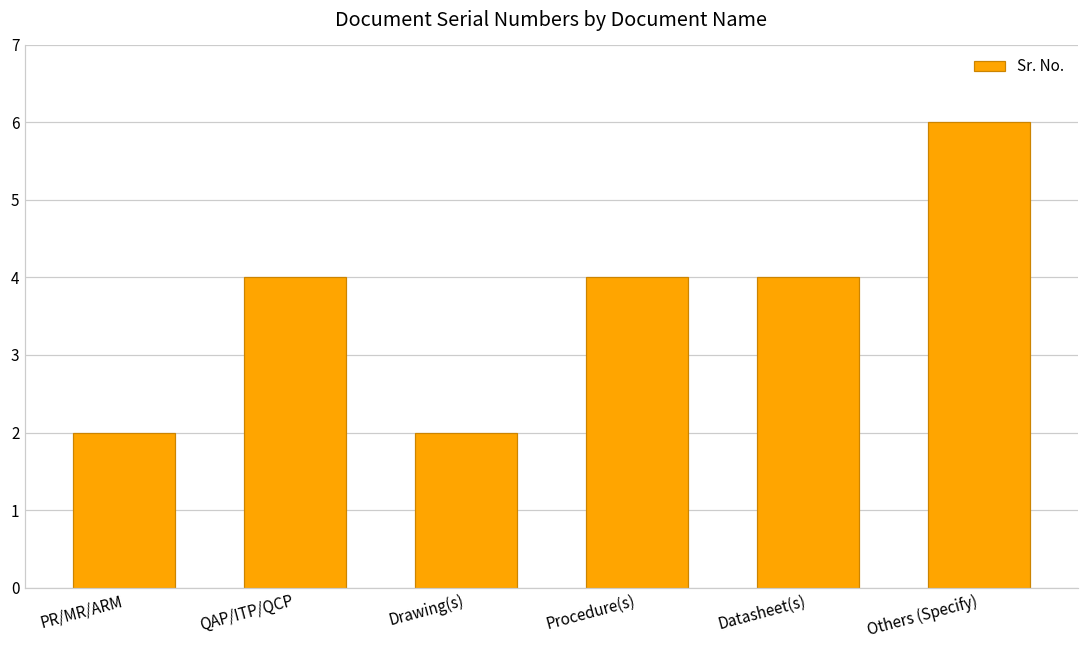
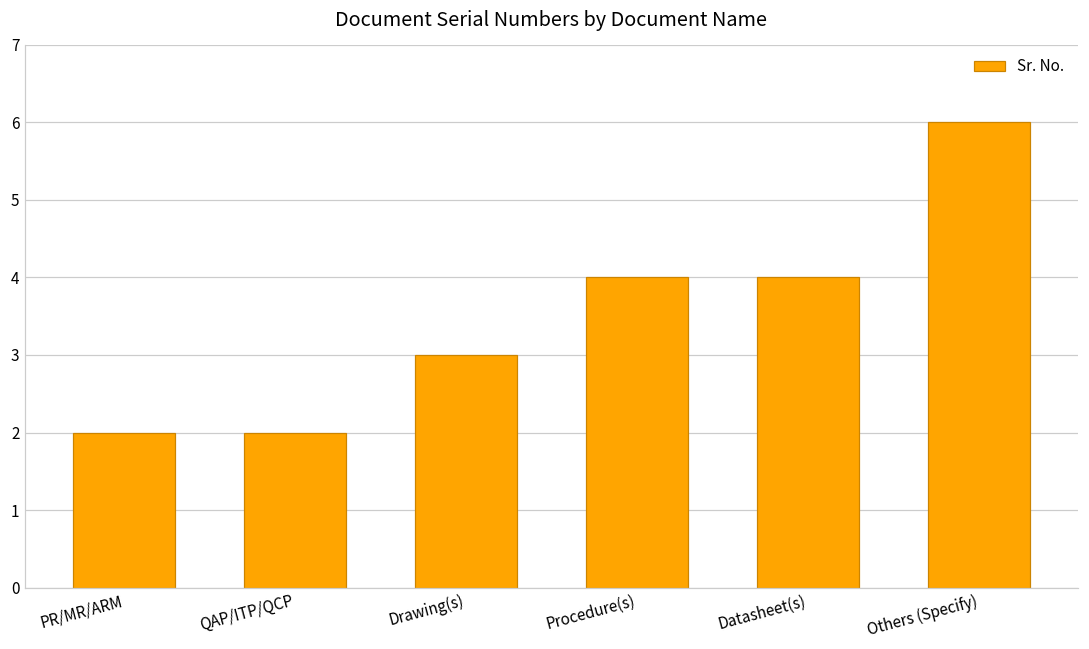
QAP/ITP/QCP: 4 -> 2
Drawing(s): 2 -> 3
